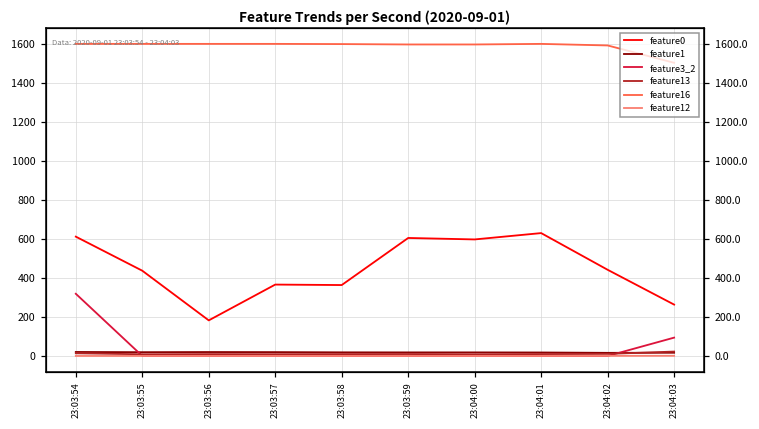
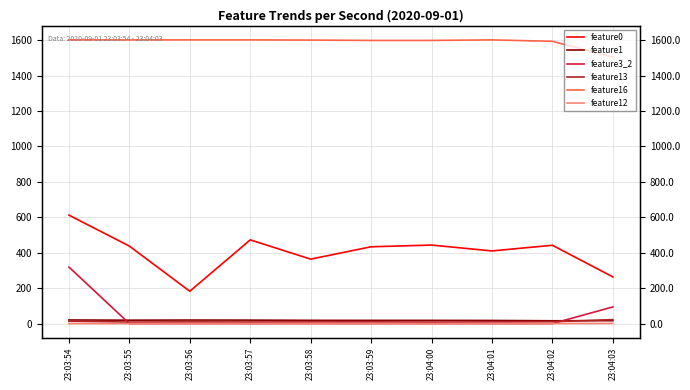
feature0, 23:03:57: 370 -> 470
feature0, 23:03:59: 610 -> 430
feature0, 23:04:00: 600 -> 440
feature0, 23:04:01: 630 -> 410
